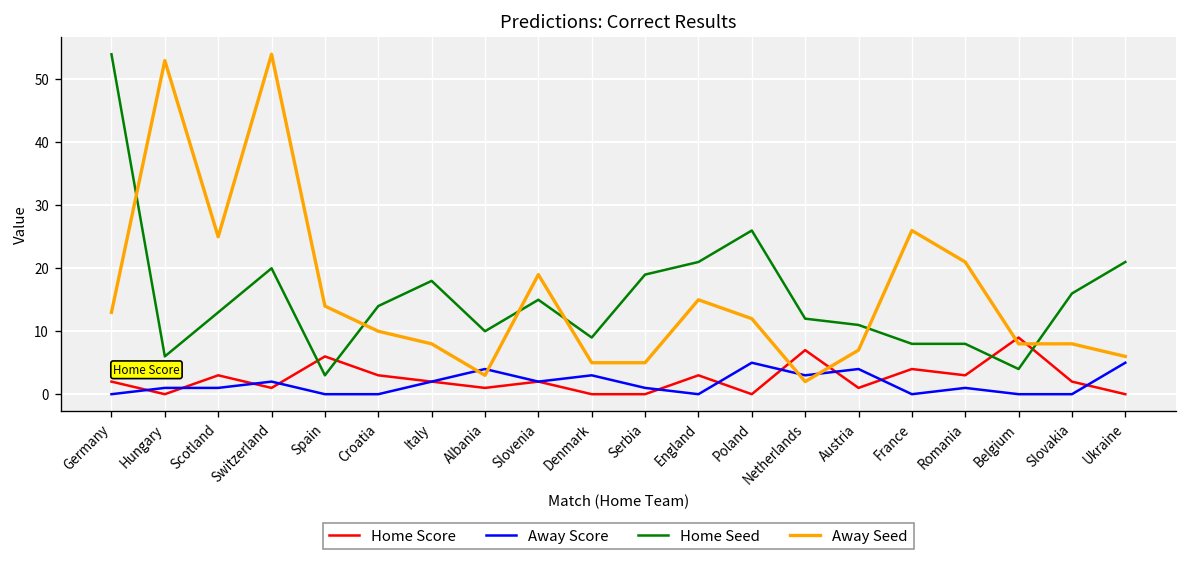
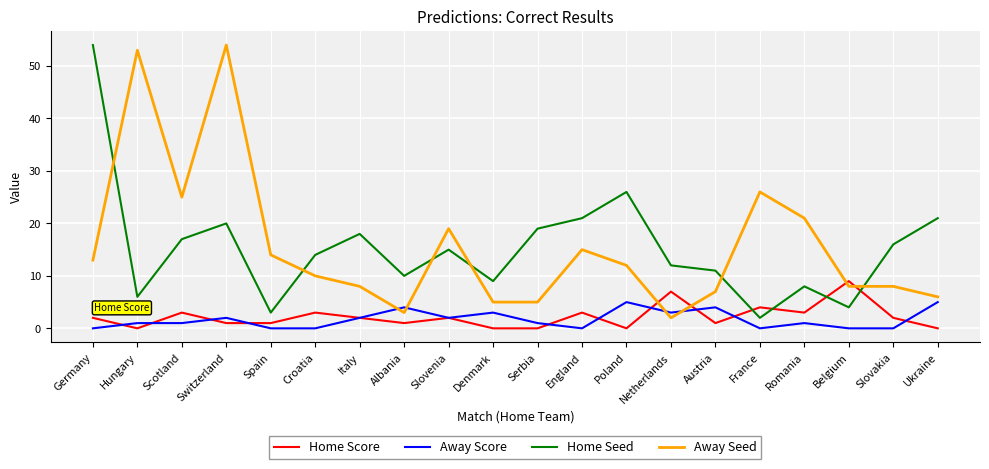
Home Seed, Scotland: 13 -> 17
Home Score, Spain: 6 -> 1
Home Seed, France: 8 -> 2
